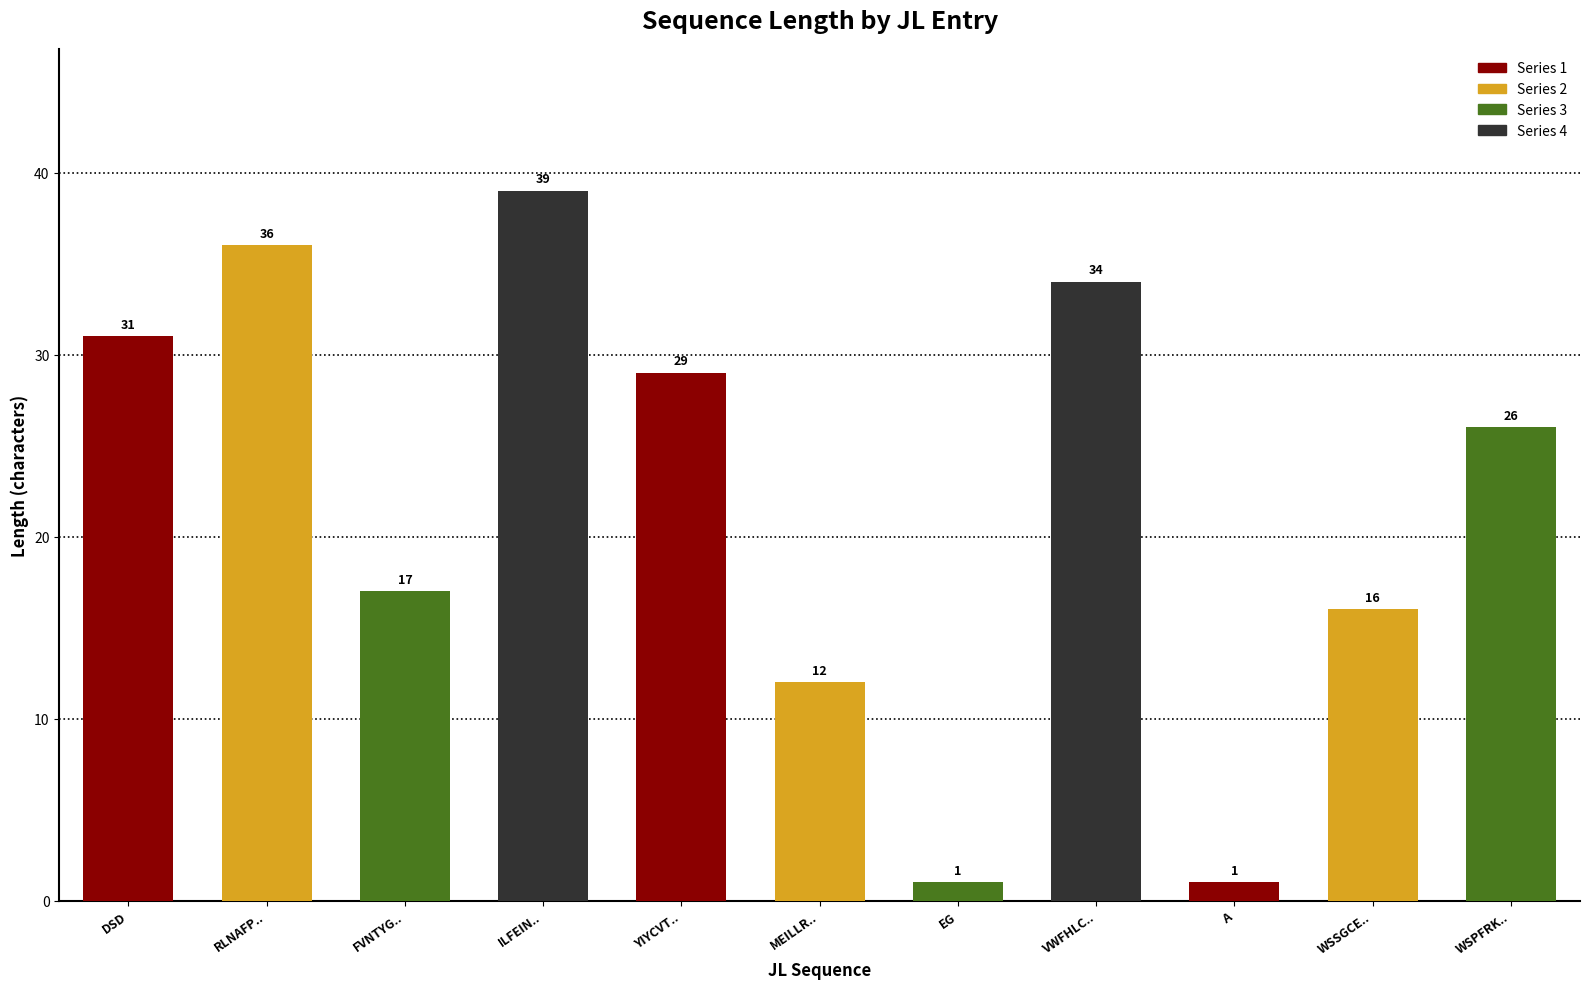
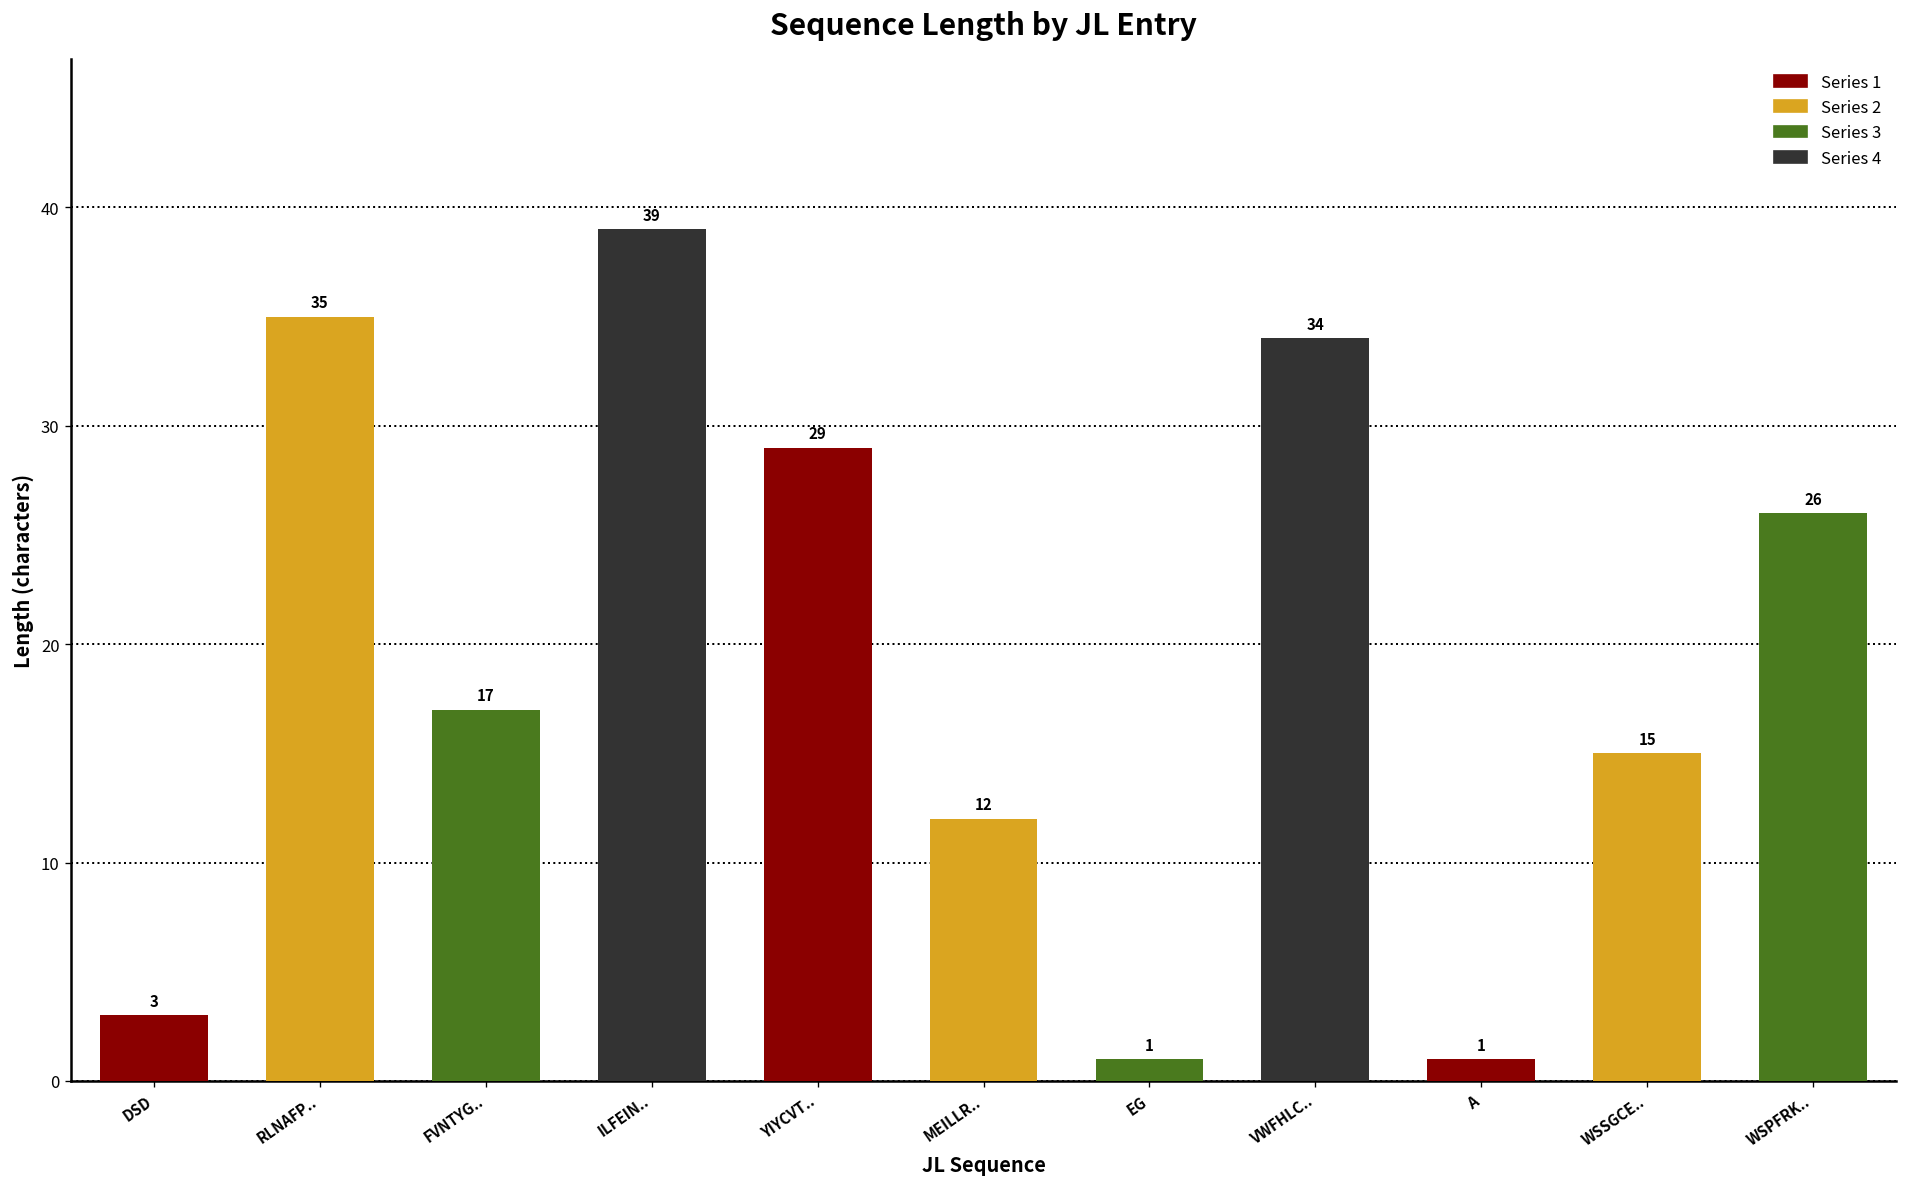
DSD: 31 -> 3
RLNAFP..: 36 -> 35
WSSGCE..: 16 -> 15
